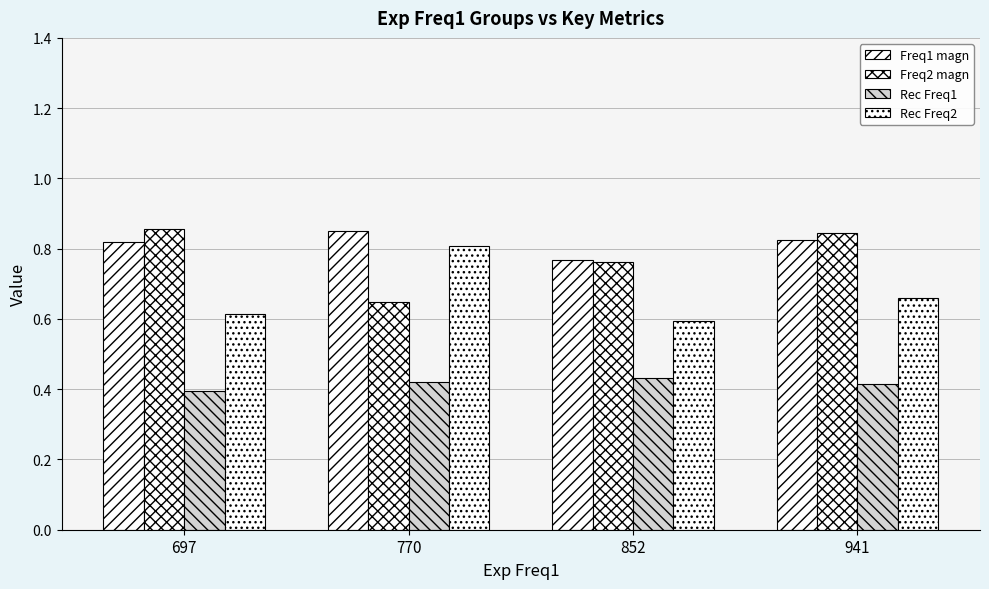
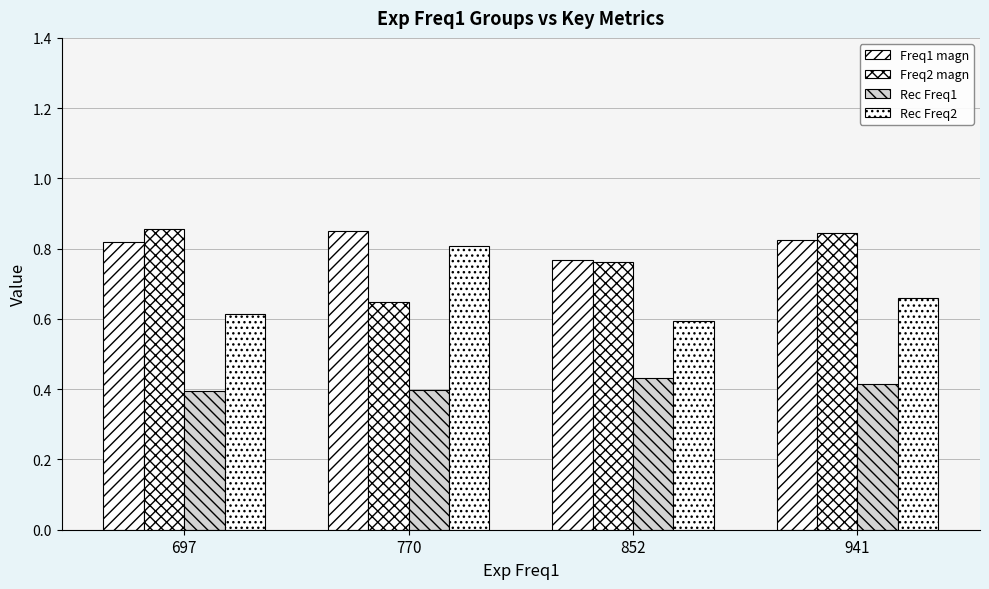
Rec Freq1, 770: 0.42 -> 0.40
